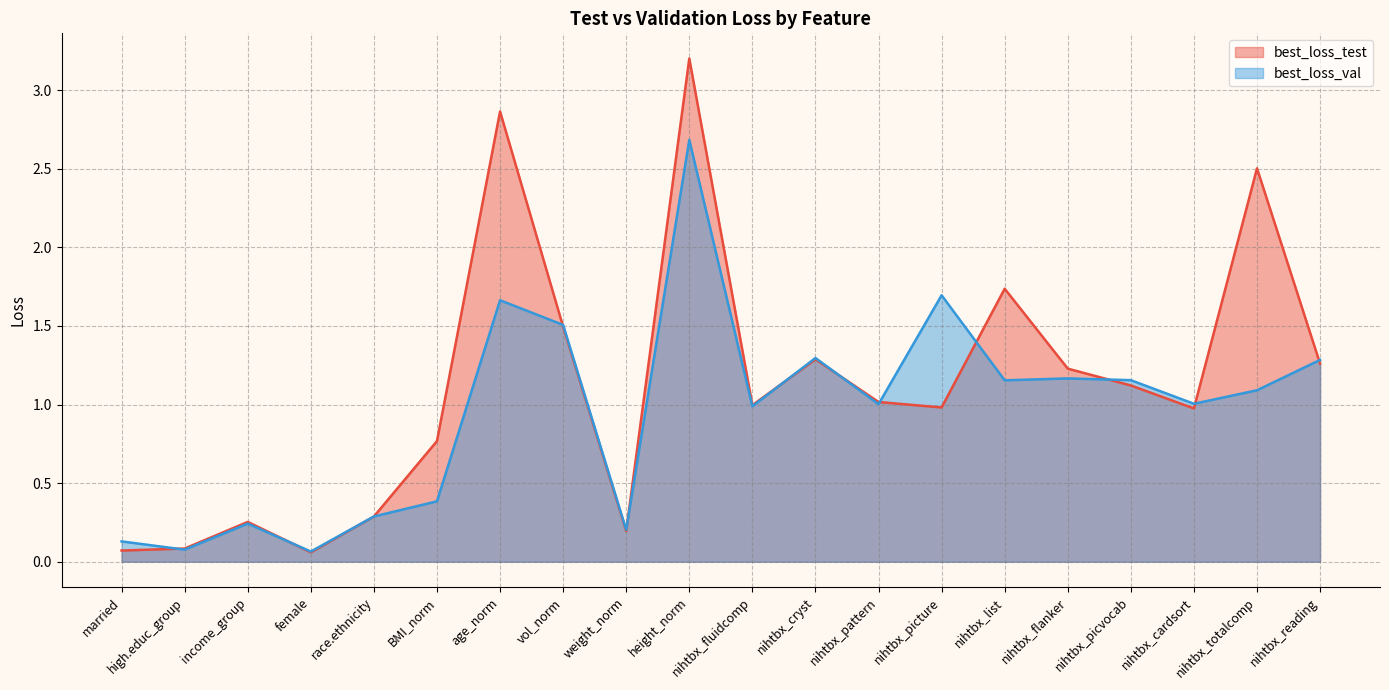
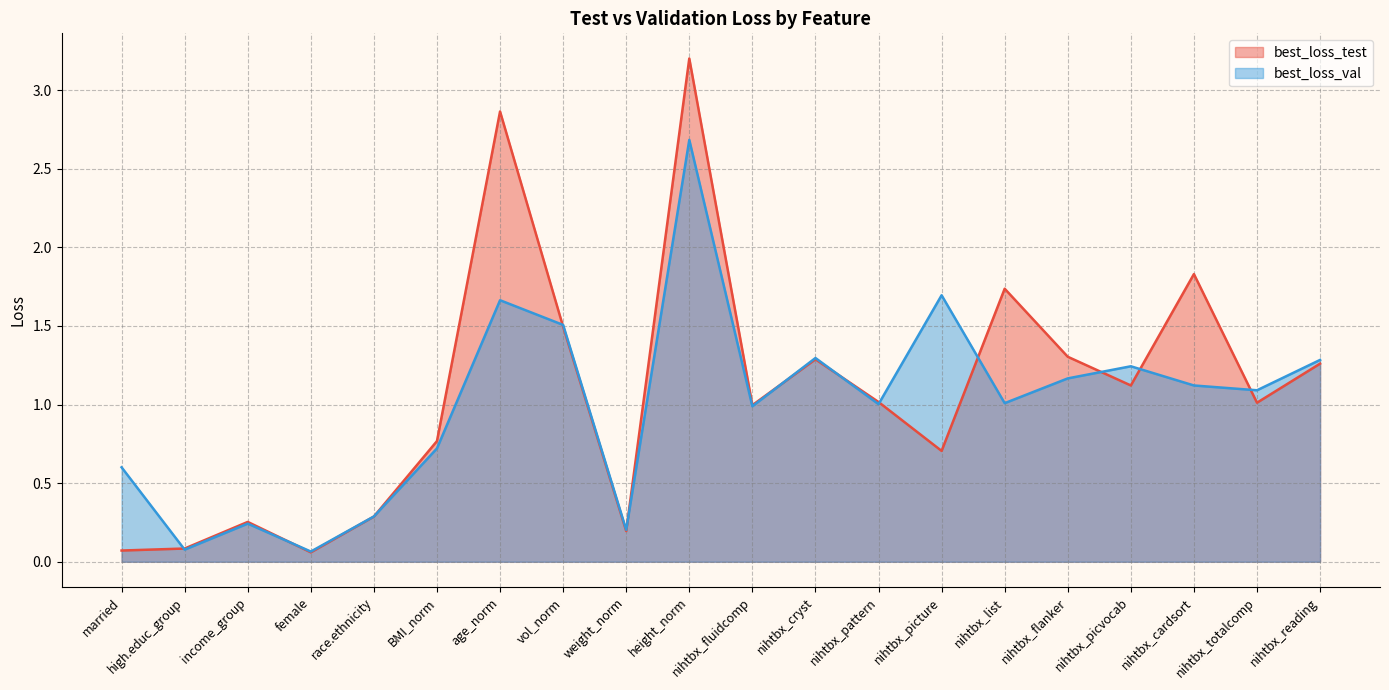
best_loss_val, married: 0.13 -> 0.60
best_loss_val, BMI_norm: 0.38 -> 0.72
best_loss_test, nihtbx_picture: 0.98 -> 0.71
best_loss_val, nihtbx_list: 1.15 -> 1.01
best_loss_test, nihtbx_flanker: 1.23 -> 1.30
best_loss_val, nihtbx_picvocab: 1.16 -> 1.24
best_loss_test, nihtbx_cardsort: 0.98 -> 1.83
best_loss_val, nihtbx_cardsort: 1.01 -> 1.12
best_loss_test, nihtbx_totalcomp: 2.50 -> 1.01
